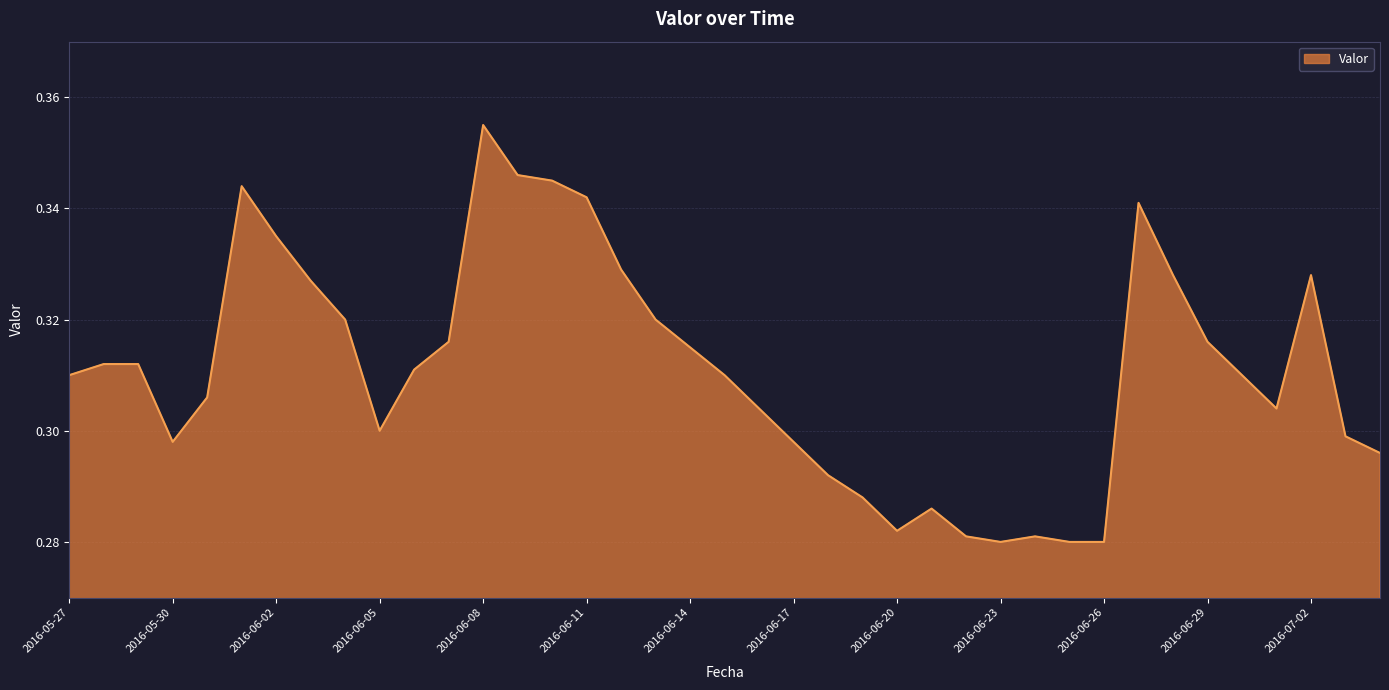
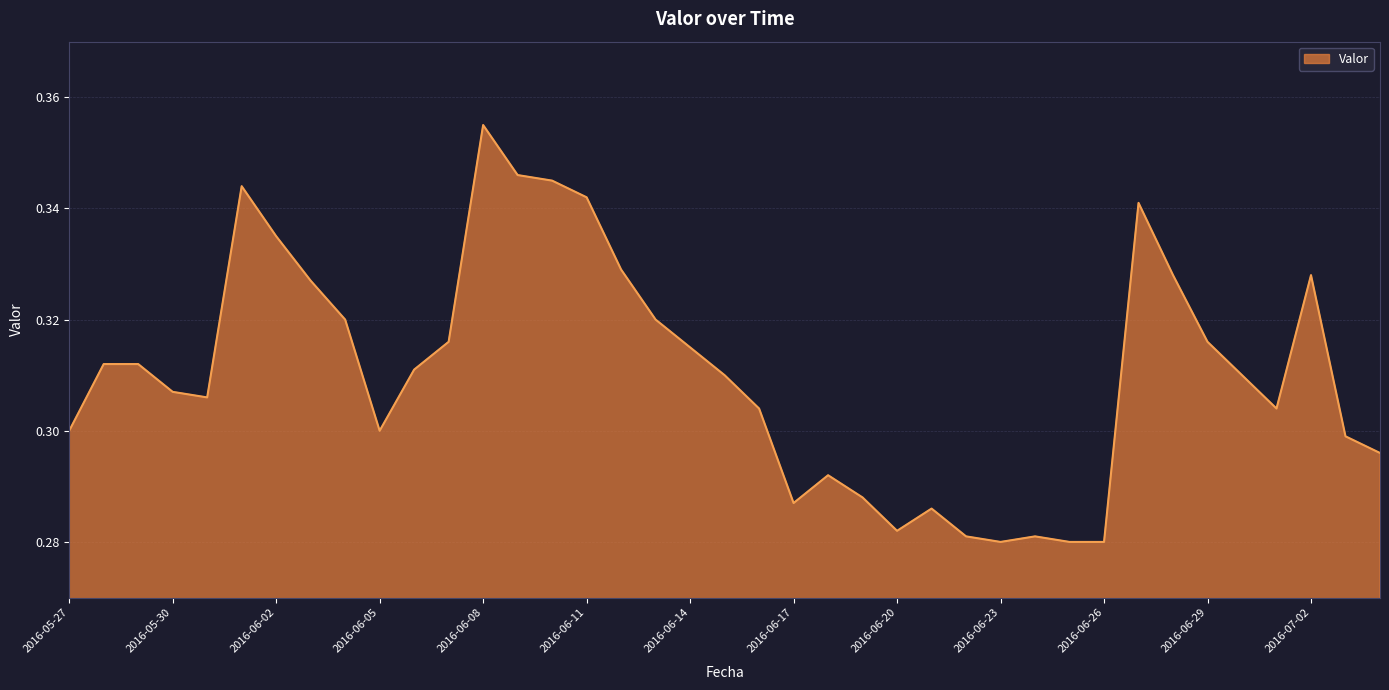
2016-05-27: 0.31 -> 0.30
2016-05-30: 0.298 -> 0.307
2016-06-17: 0.298 -> 0.287
